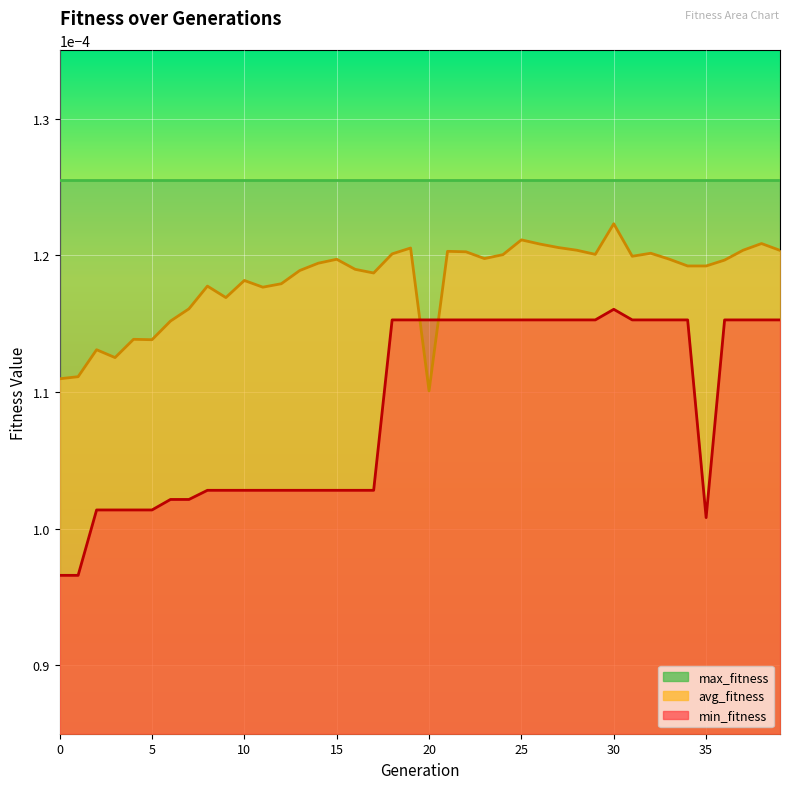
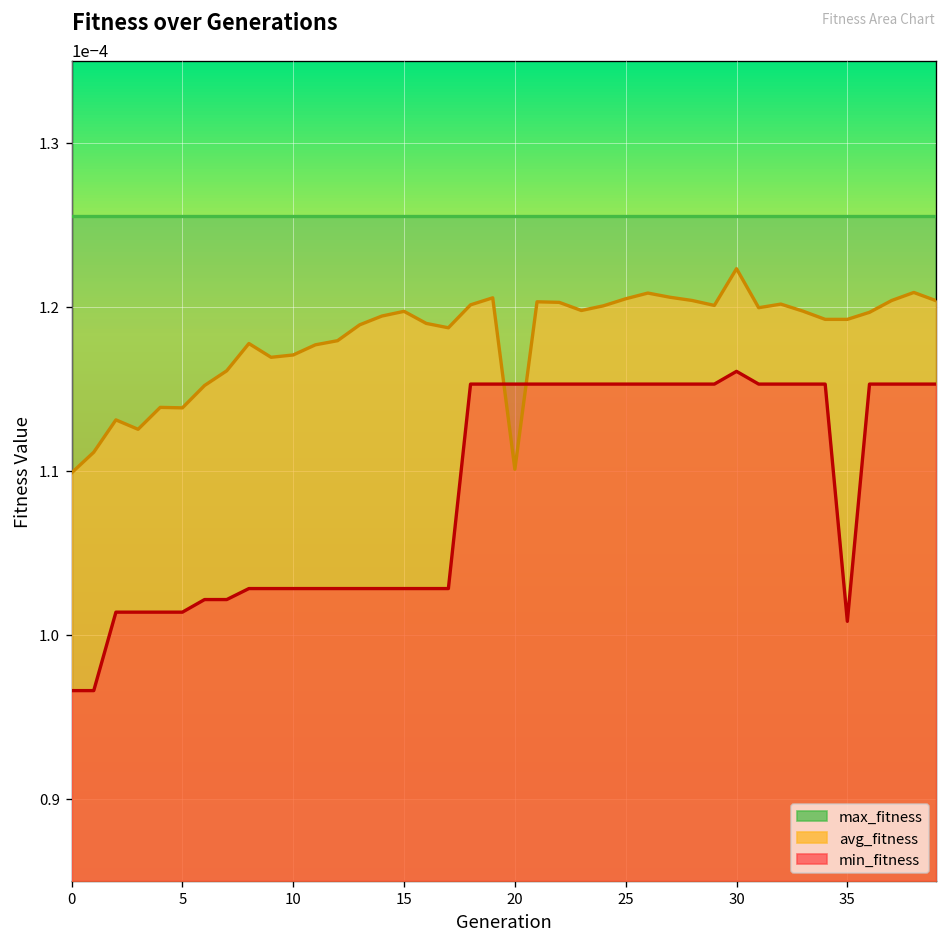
avg_fitness, 0: 0.0001110 -> 0.0001099
avg_fitness, 10: 0.0001182 -> 0.0001171
avg_fitness, 25: 0.0001211 -> 0.0001205
